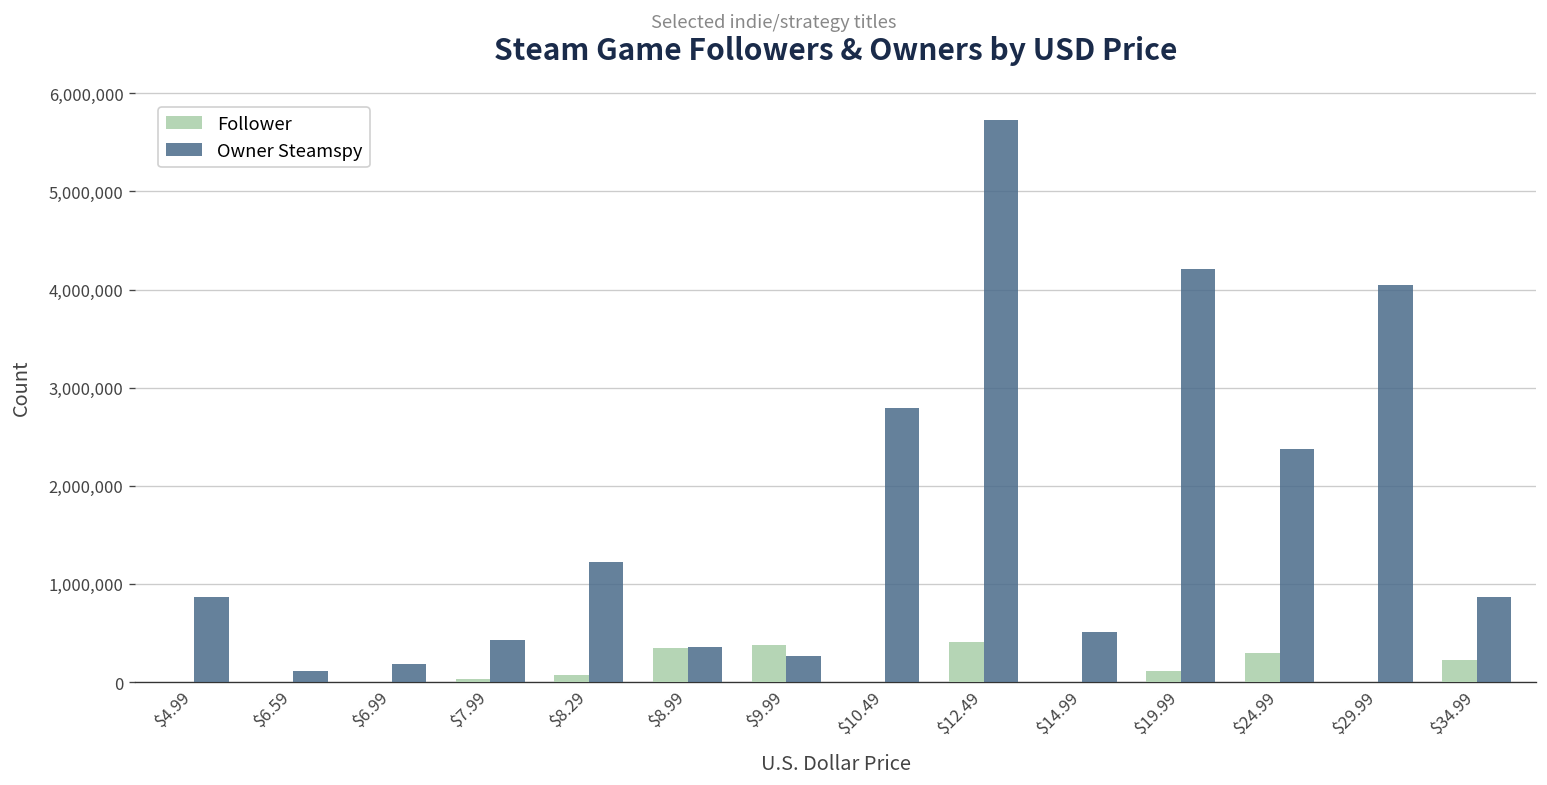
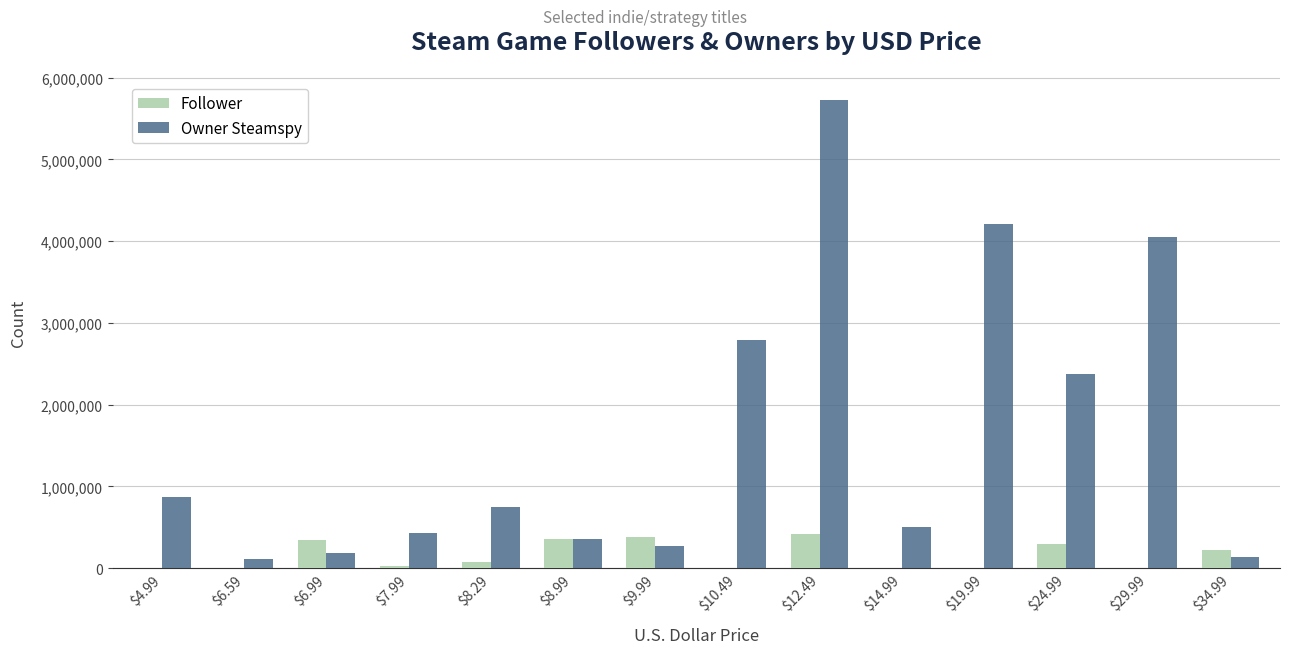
Follower, $6.99: 0 -> 300,000
Owner Steamspy, $8.29: 1,200,000 -> 800,000
Follower, $19.99: 100,000 -> 0
Owner Steamspy, $34.99: 900,000 -> 100,000
